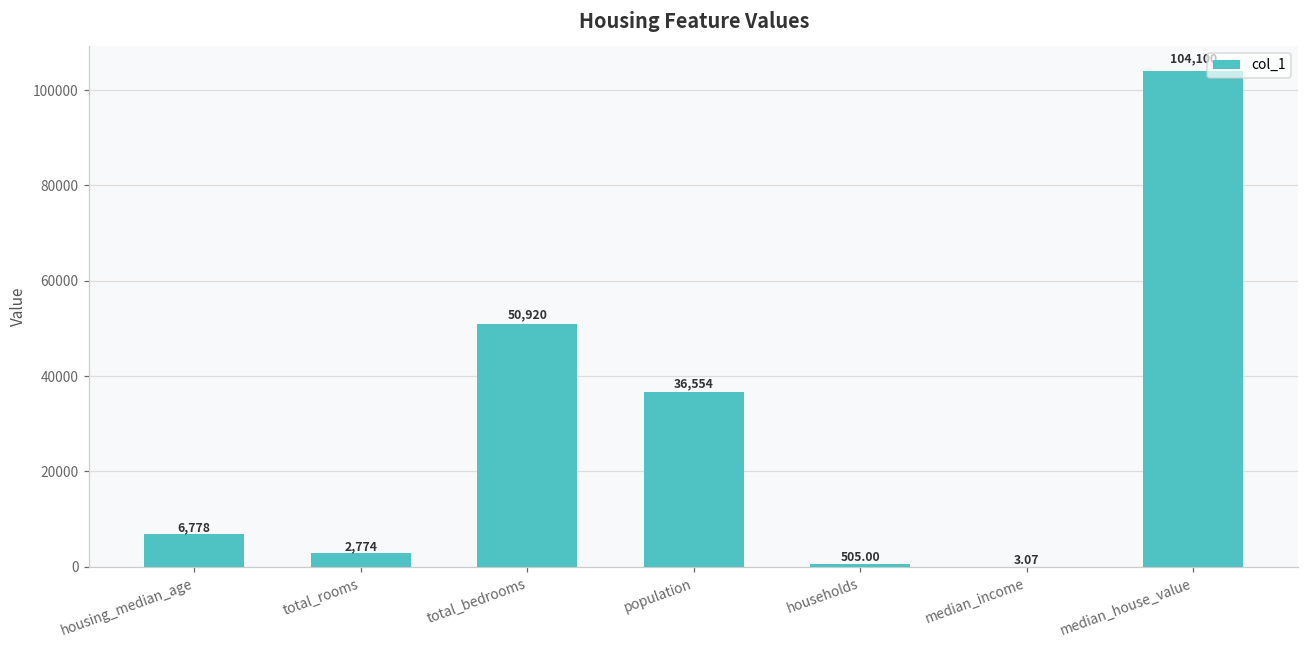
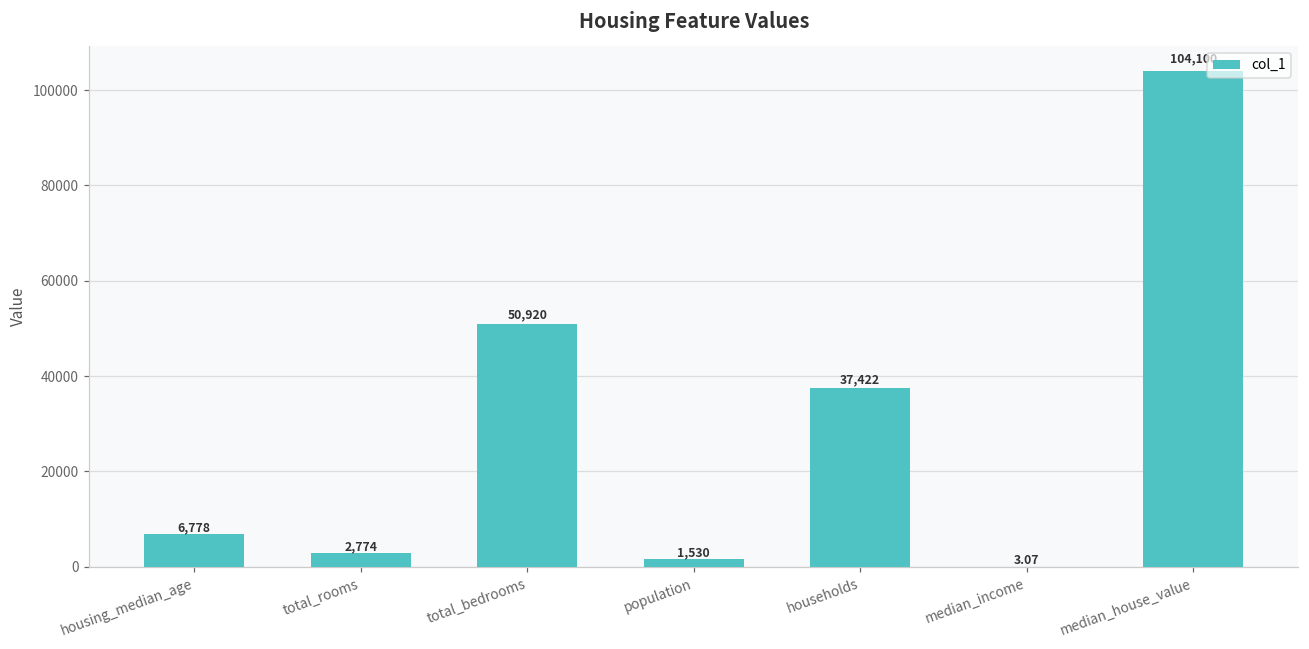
population: 36,554 -> 1,530
households: 505.00 -> 37,422
